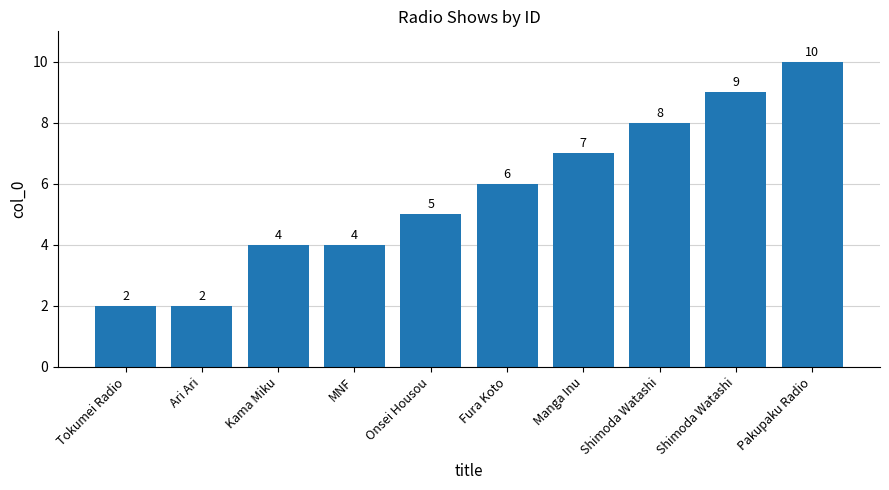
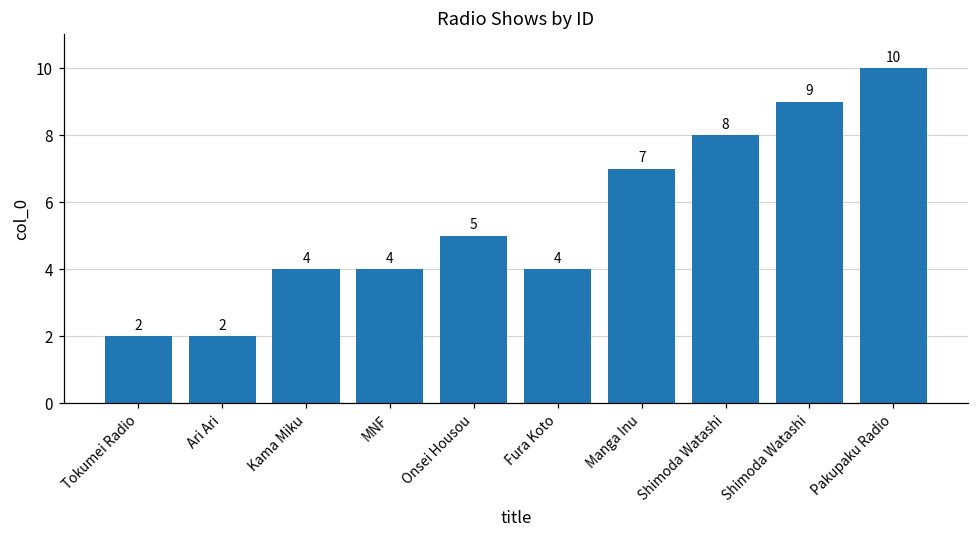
Fura Koto: 6 -> 4
